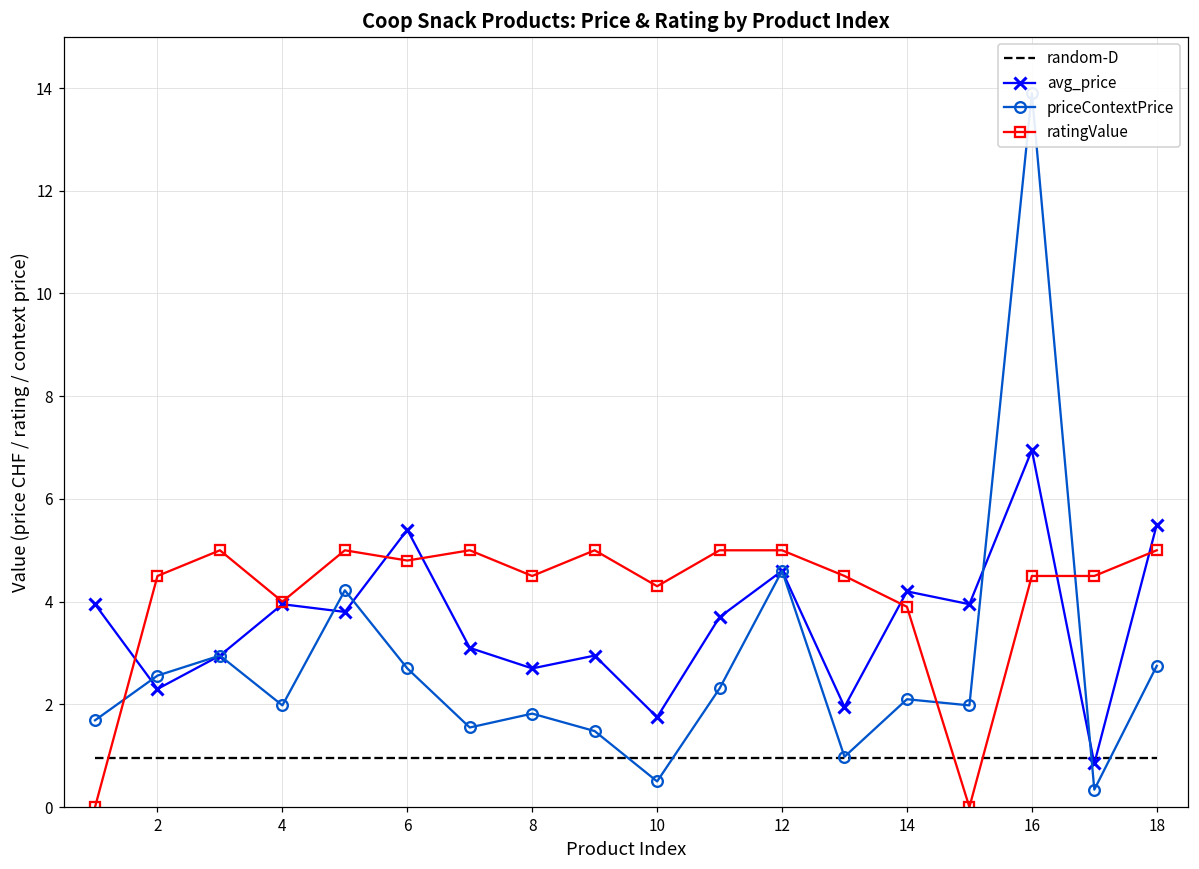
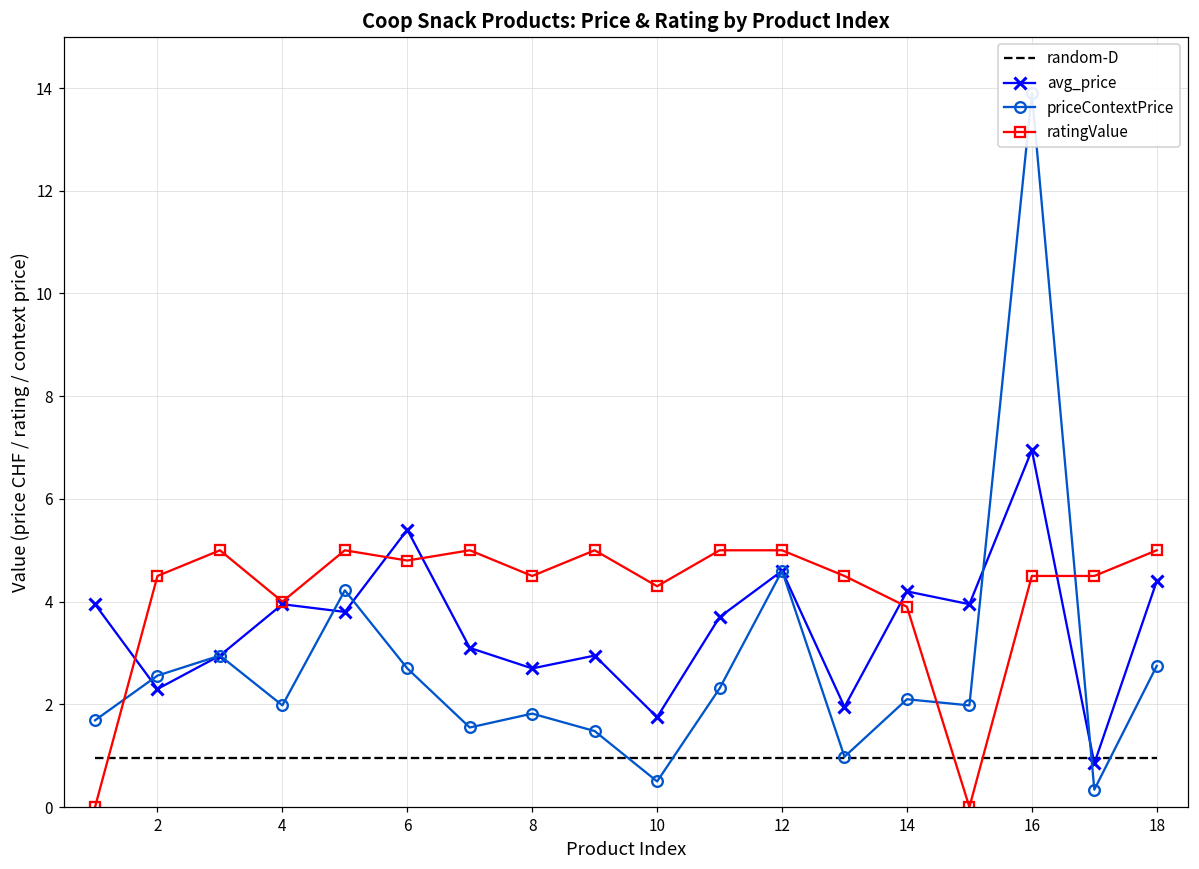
avg_price, 18: 5.5 -> 4.4
